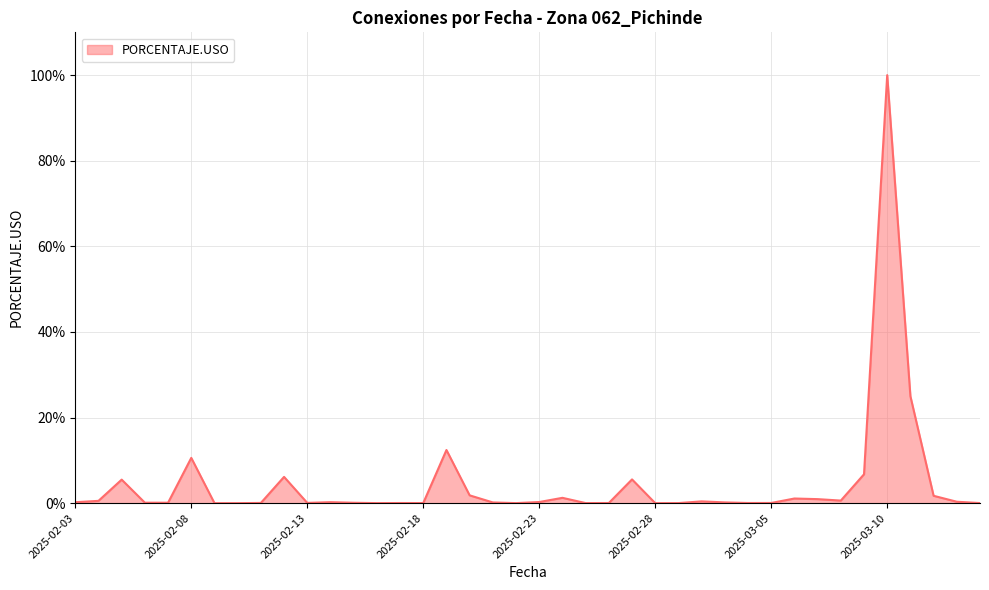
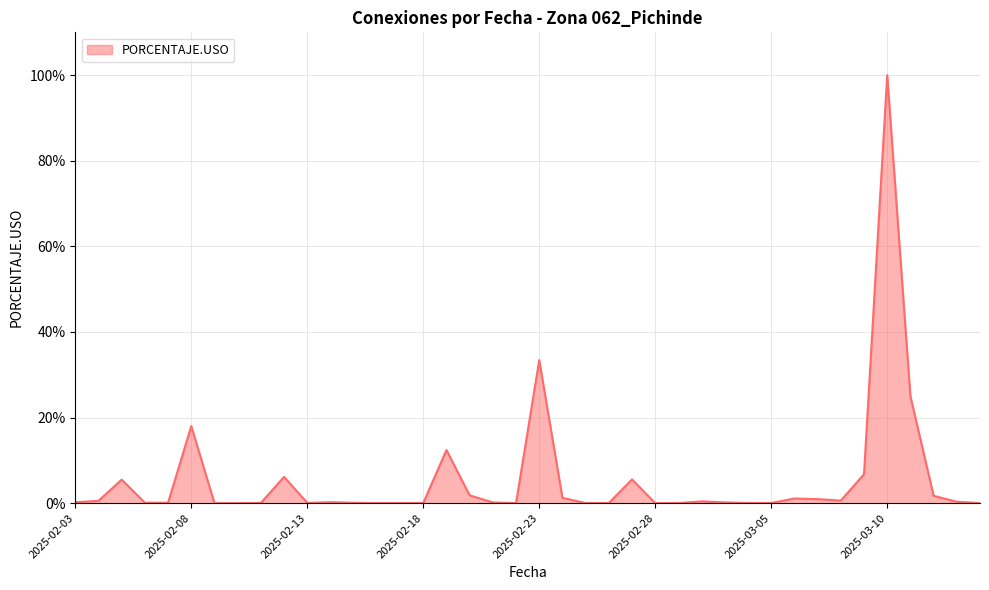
2025-02-08: 11% -> 18%
2025-02-23: 0% -> 33%
